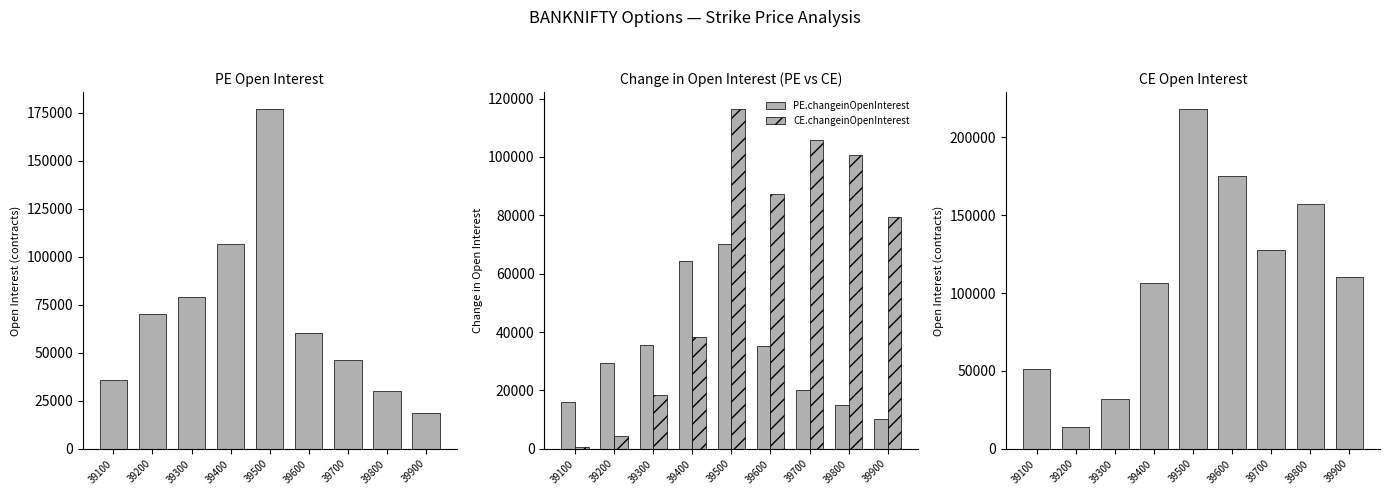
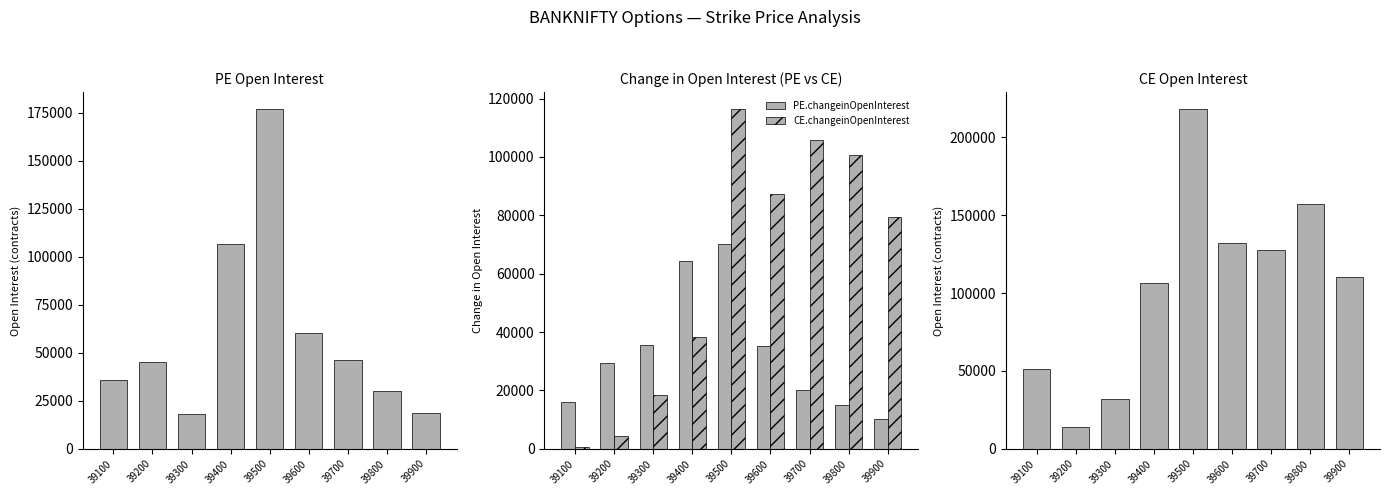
PE Open Interest, 39200: 70000 -> 45000
PE Open Interest, 39300: 79000 -> 18000
CE Open Interest, 39600: 175000 -> 132000
